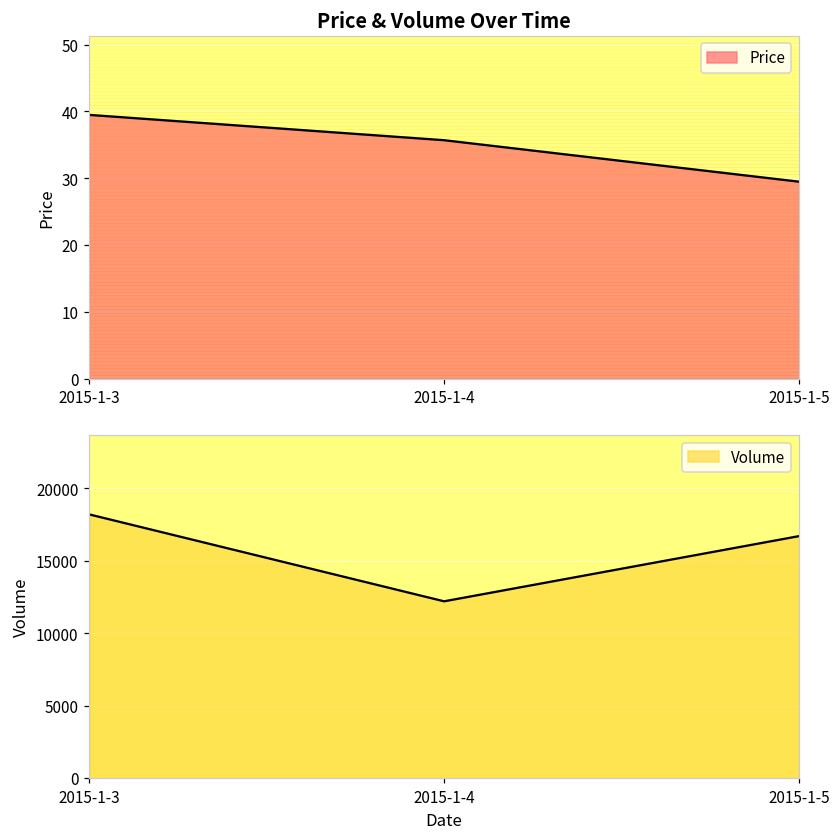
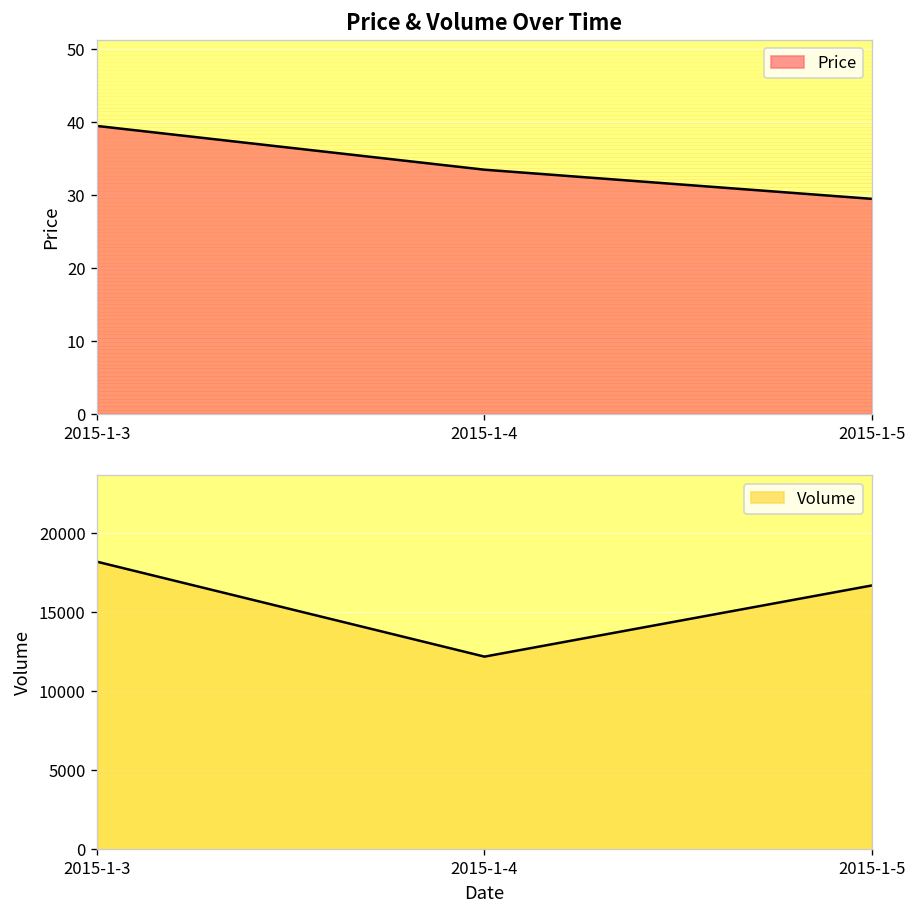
Price & Volume Over Time, 2015-1-4: 36 -> 33
